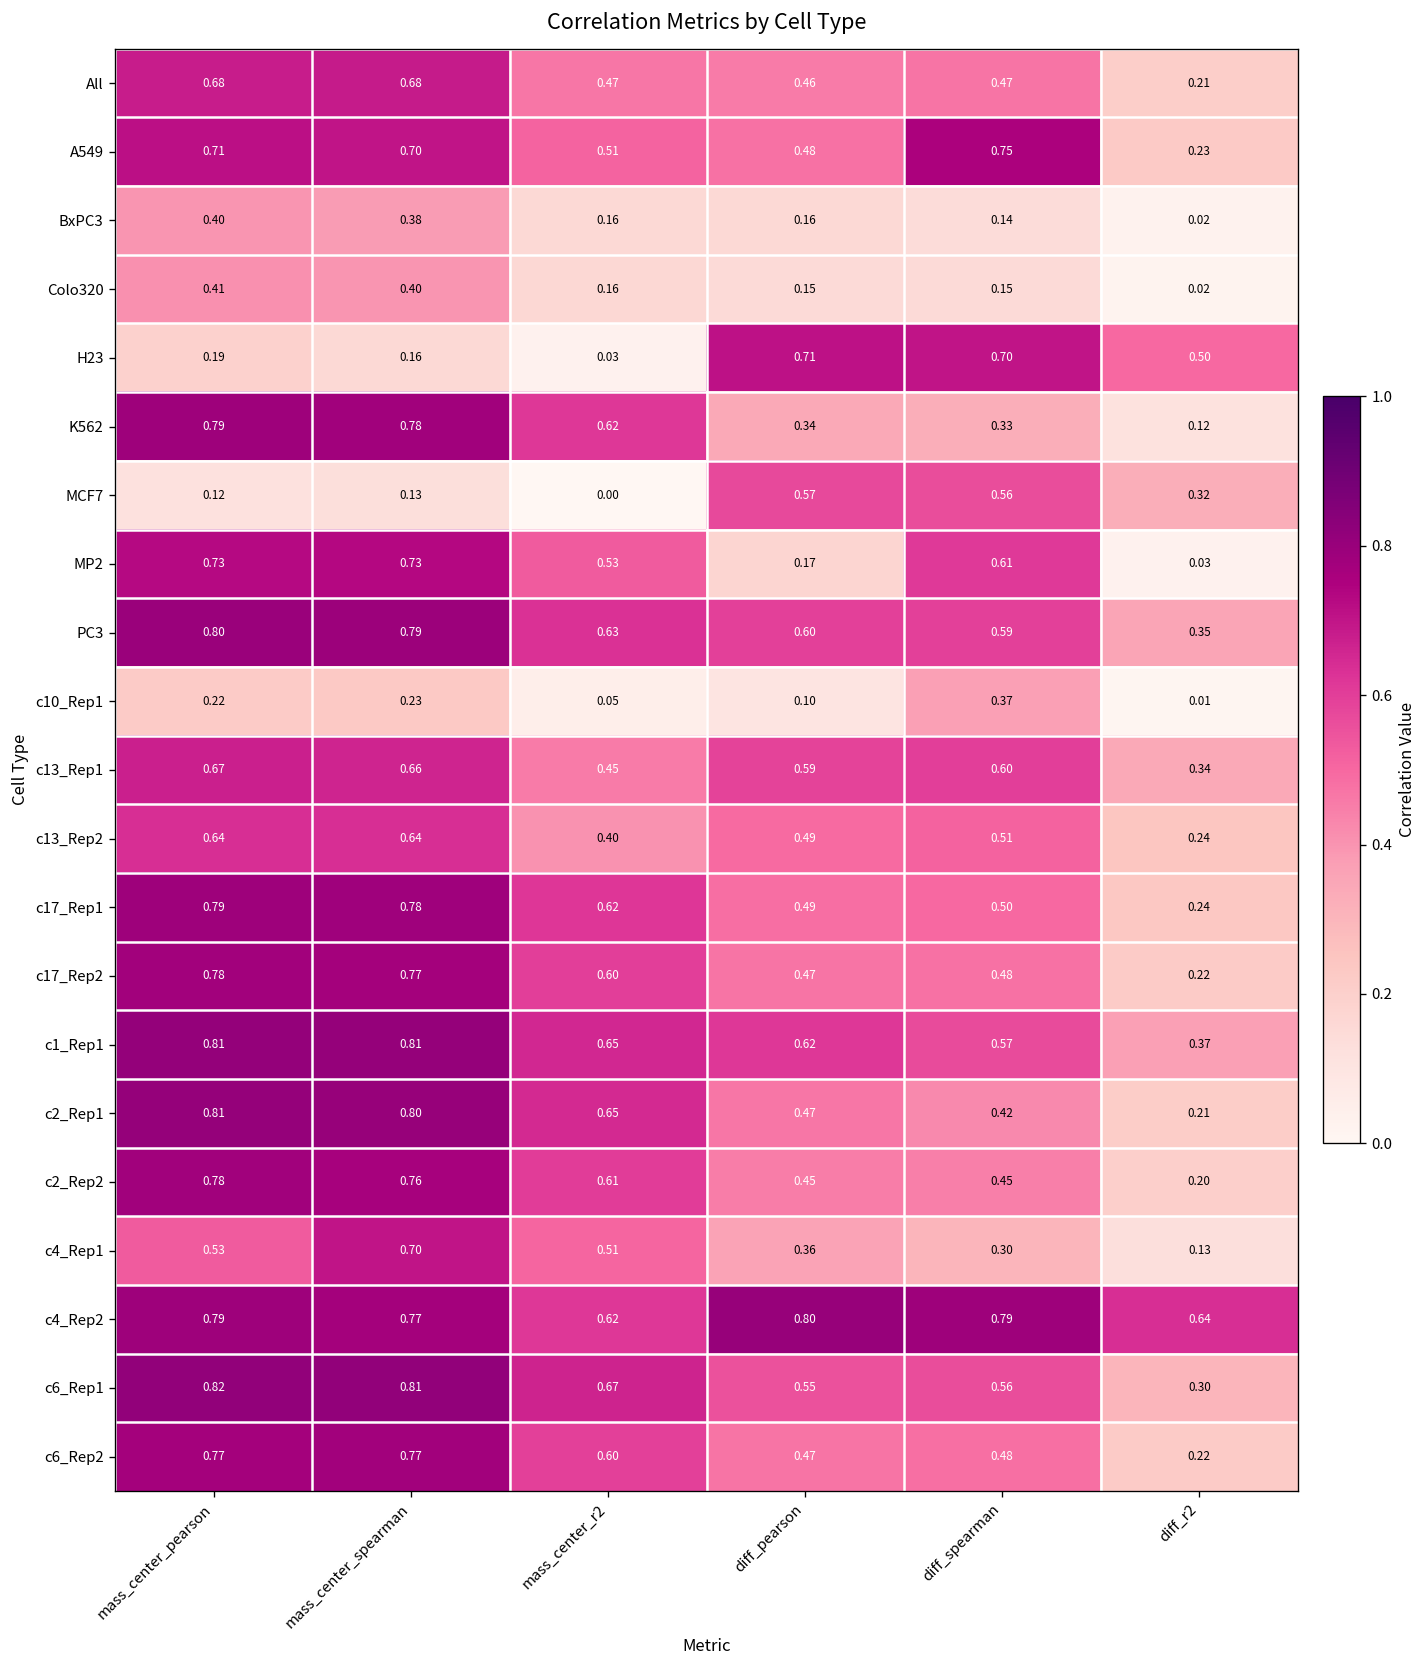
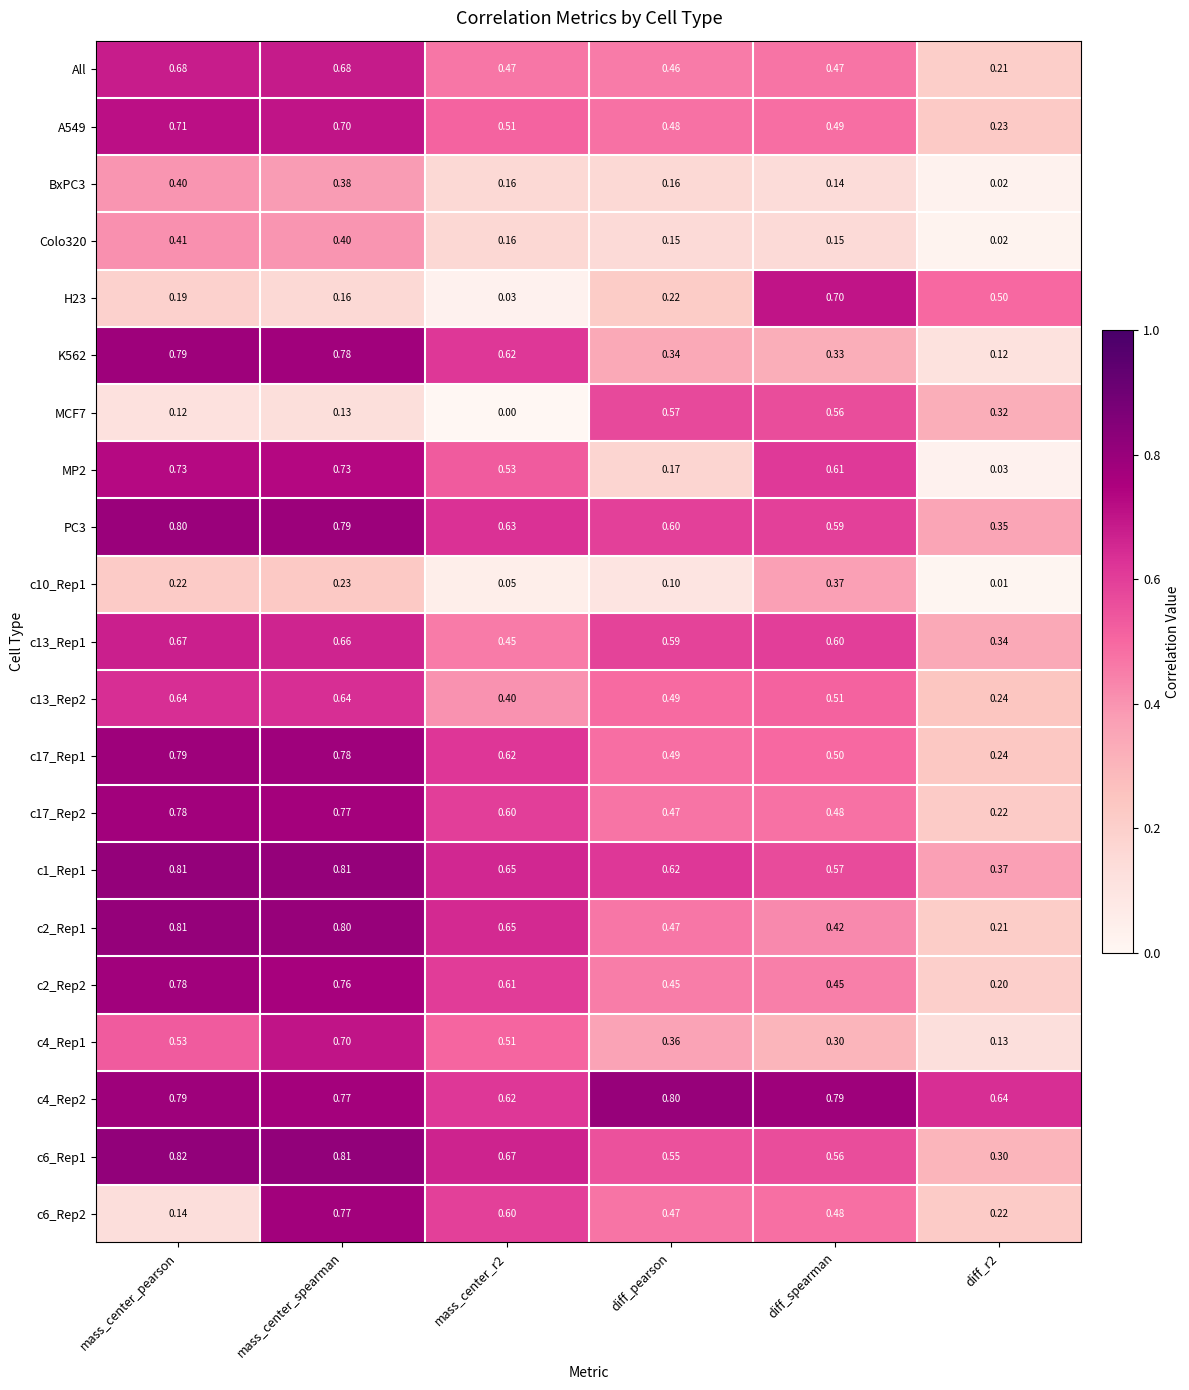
A549, diff_spearman: 0.75 -> 0.49
H23, diff_pearson: 0.71 -> 0.22
c6_Rep2, mass_center_pearson: 0.77 -> 0.14
